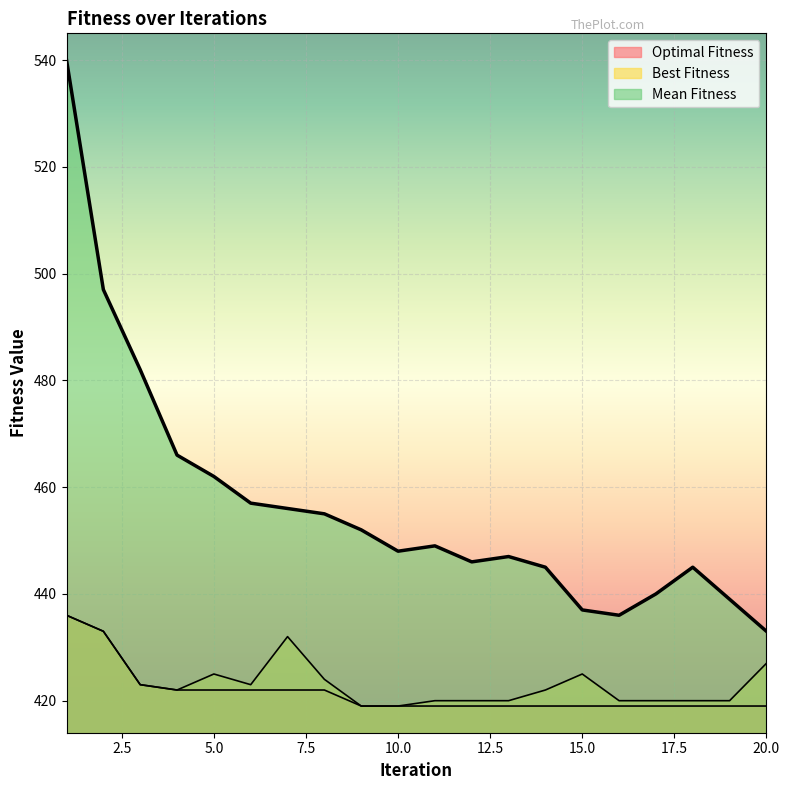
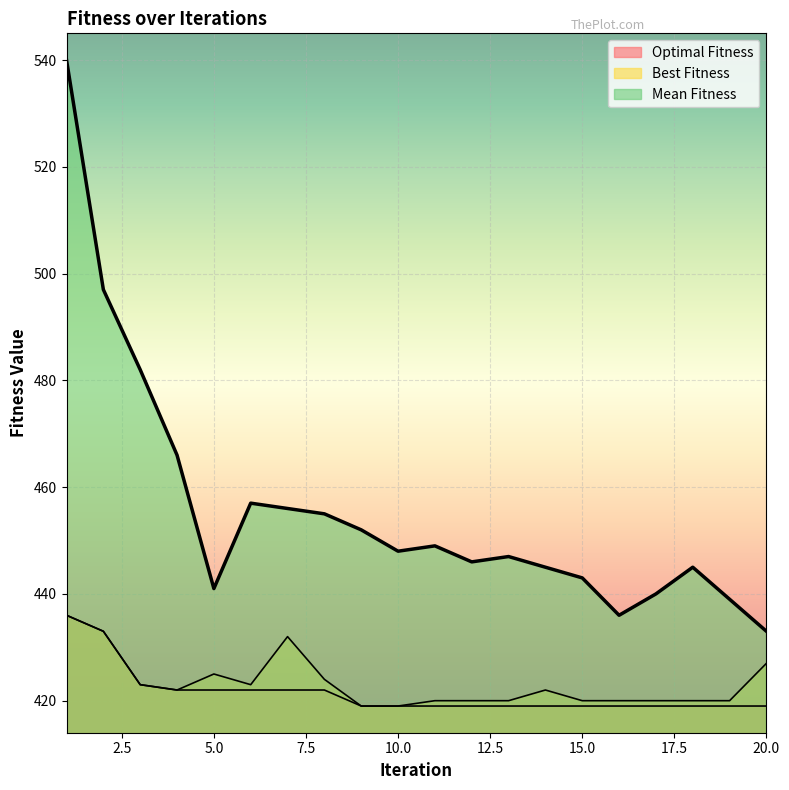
Mean Fitness, 5.0: 462 -> 441
Best Fitness, 15.0: 425 -> 420
Mean Fitness, 15.0: 437 -> 443
